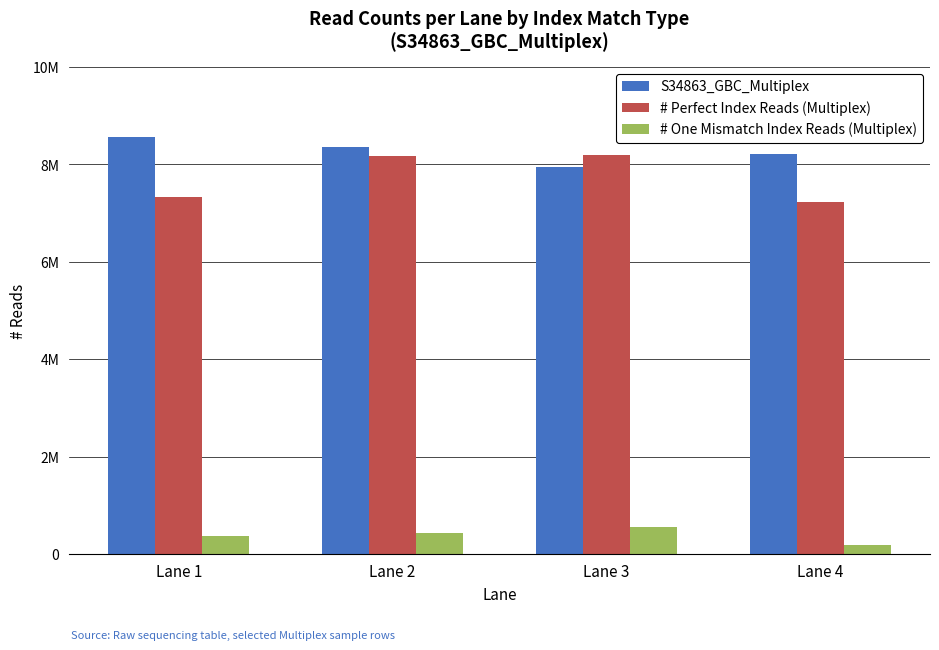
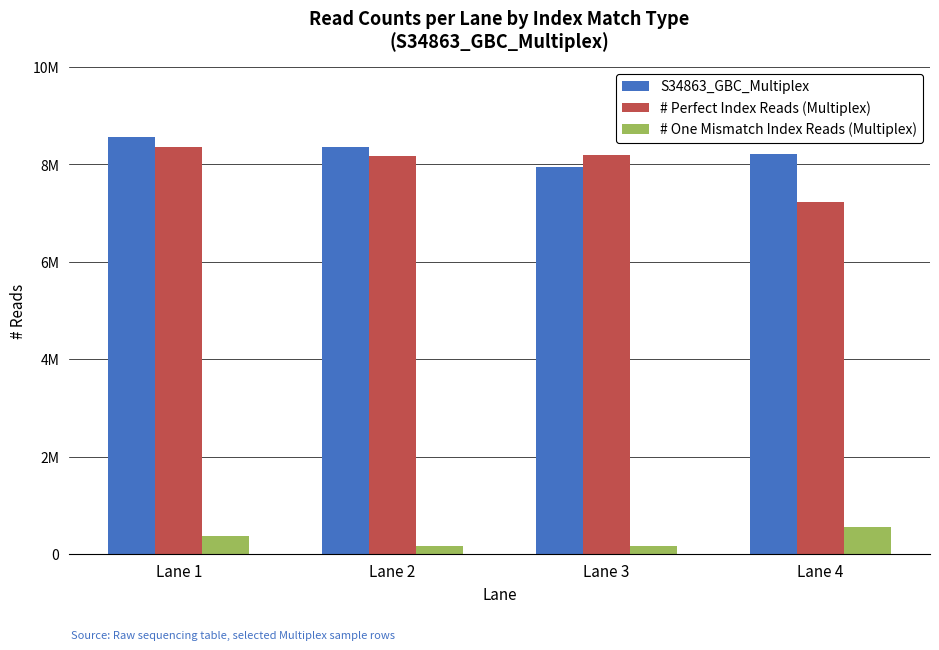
# Perfect Index Reads (Multiplex), Lane 1: 7300000 -> 8400000
# One Mismatch Index Reads (Multiplex), Lane 2: 400000 -> 200000
# One Mismatch Index Reads (Multiplex), Lane 3: 600000 -> 200000
# One Mismatch Index Reads (Multiplex), Lane 4: 200000 -> 600000
